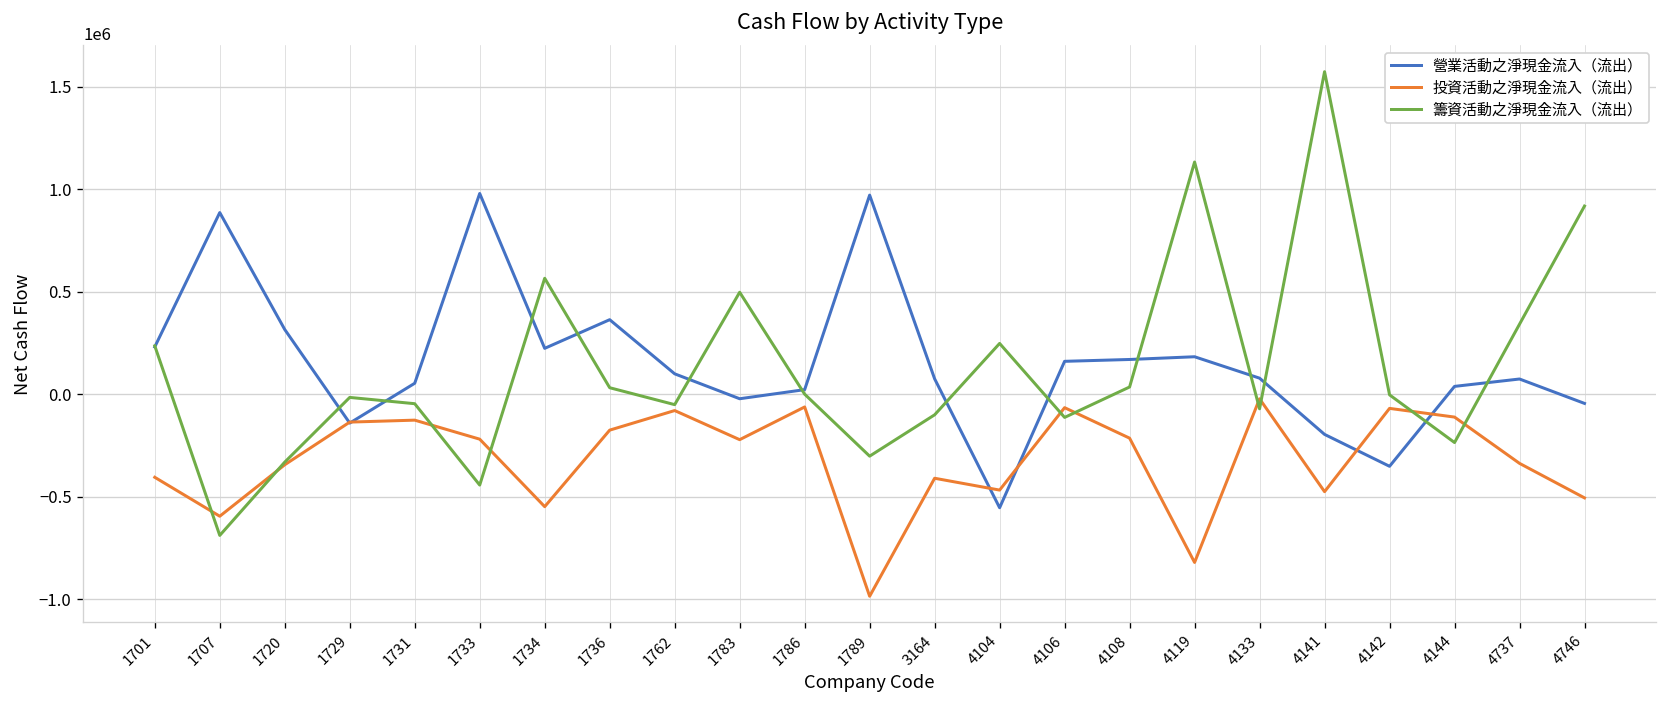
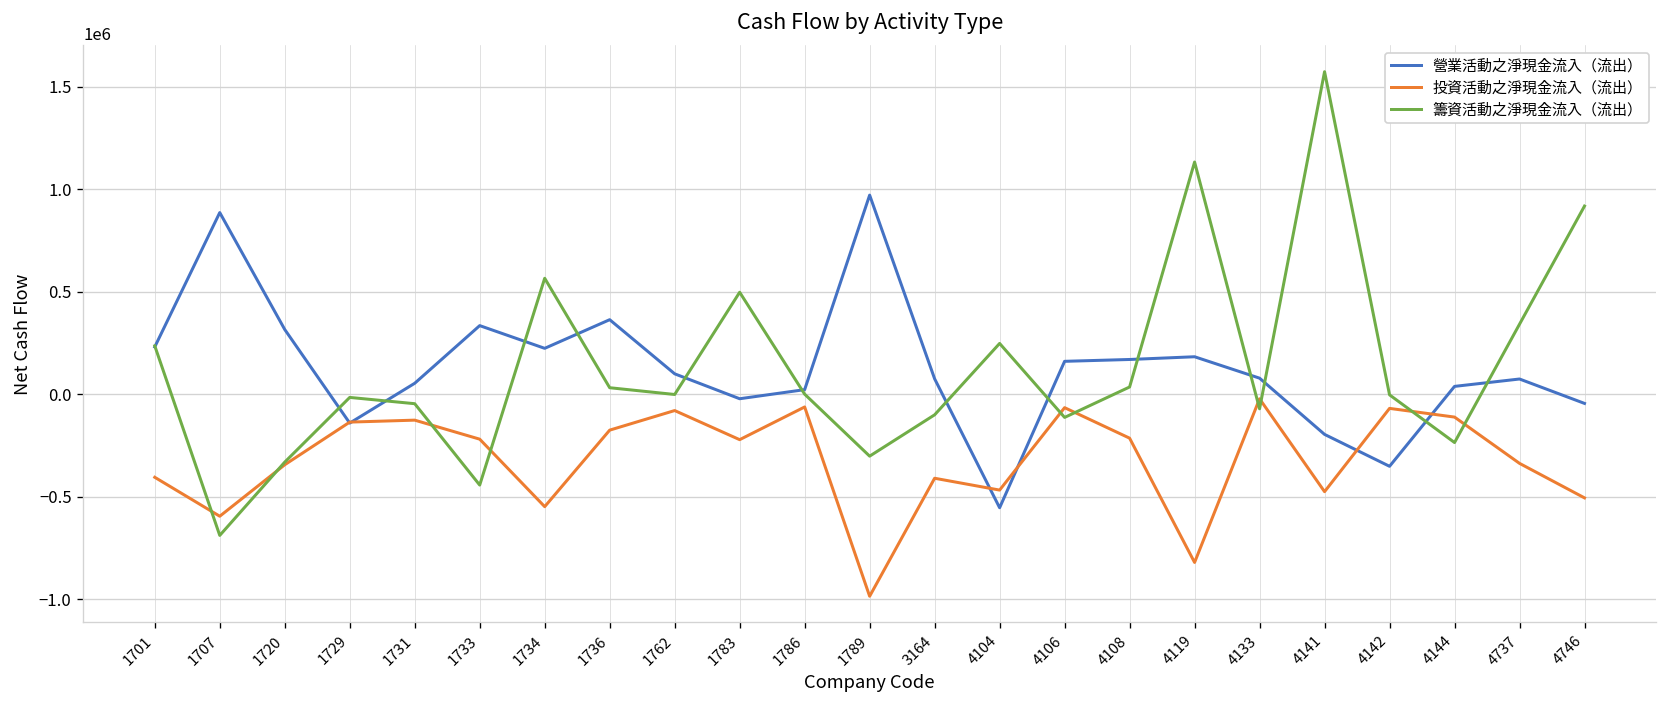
營業活動之淨現金流入（流出）, 1733: 980000 -> 330000
籌資活動之淨現金流入（流出）, 1762: -50000 -> 0
